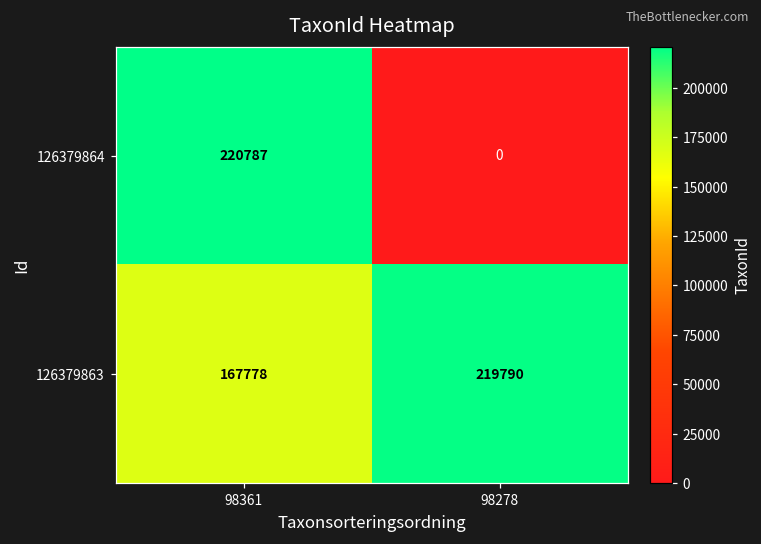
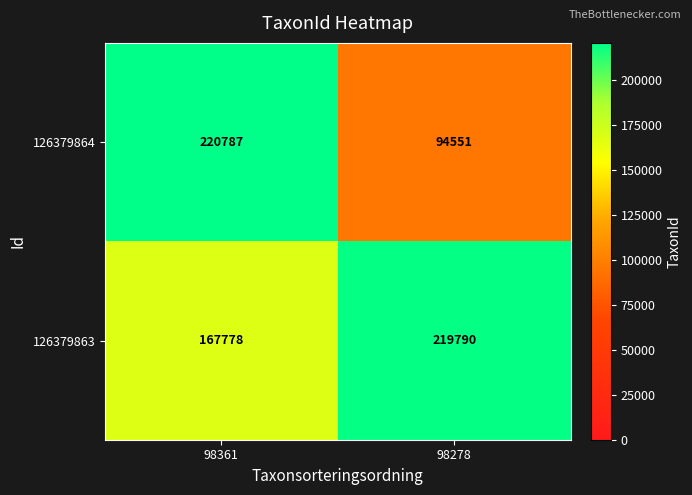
126379864, 98278: 0 -> 94551
